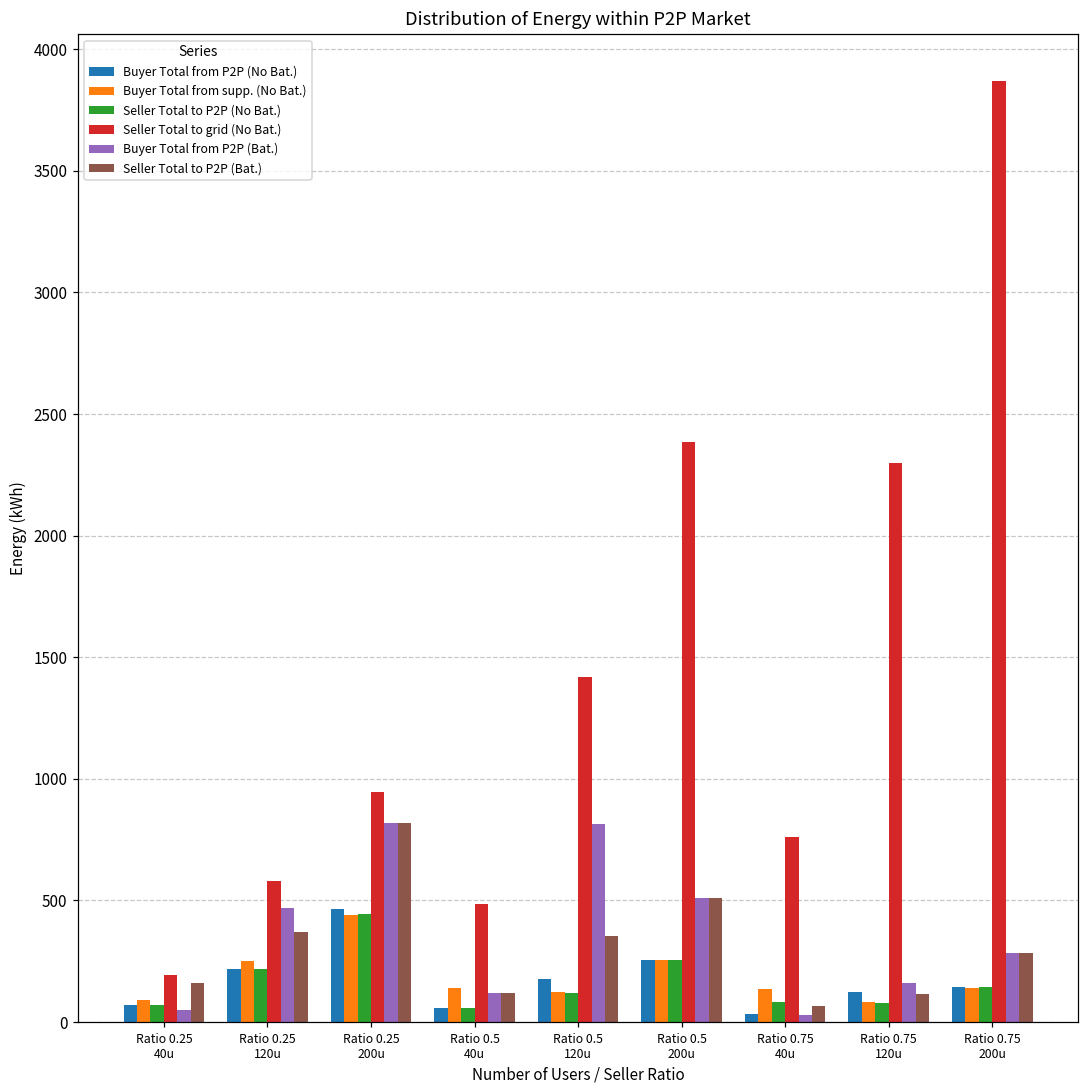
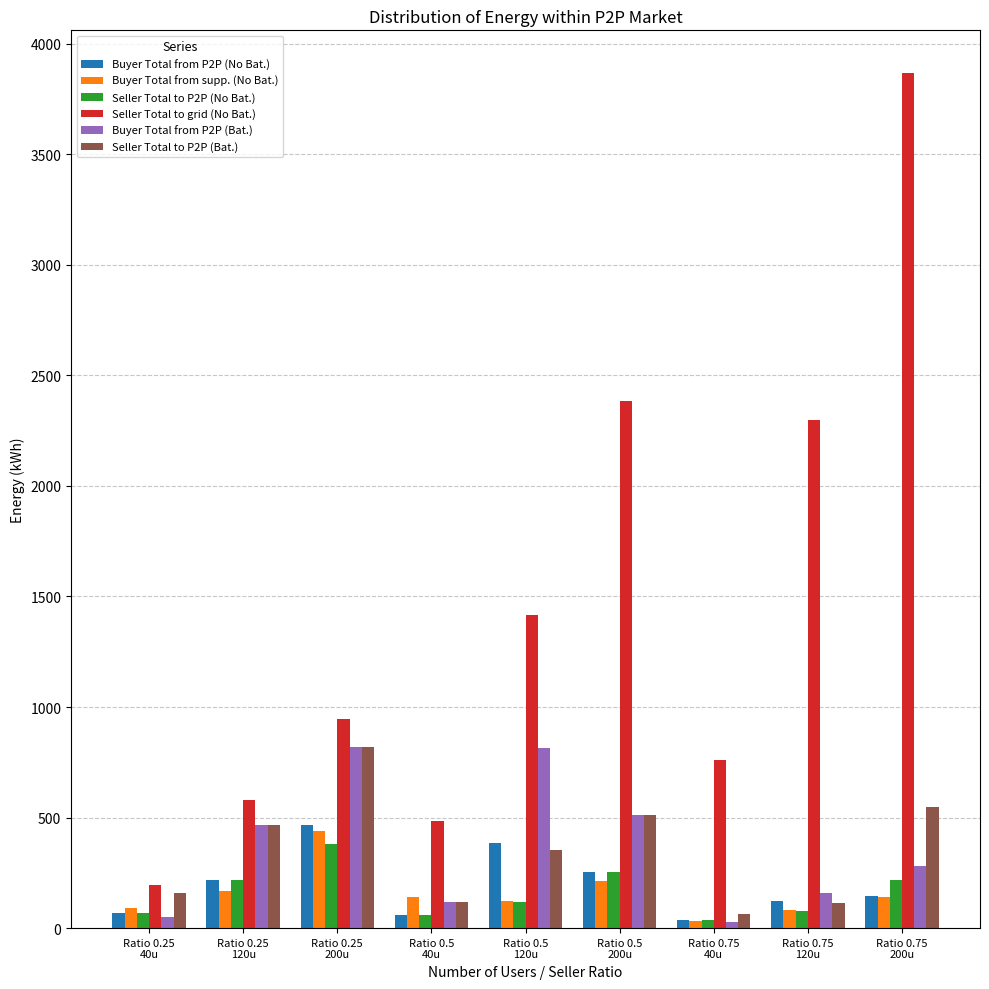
Buyer Total from supp. (No Bat.), Ratio 0.25 120u: 250 -> 170
Seller Total to P2P (Bat.), Ratio 0.25 120u: 370 -> 470
Seller Total to P2P (No Bat.), Ratio 0.25 200u: 440 -> 380
Buyer Total from P2P (No Bat.), Ratio 0.5 120u: 180 -> 390
Buyer Total from supp. (No Bat.), Ratio 0.5 200u: 250 -> 210
Buyer Total from supp. (No Bat.), Ratio 0.75 40u: 140 -> 30
Seller Total to P2P (No Bat.), Ratio 0.75 40u: 80 -> 30
Seller Total to P2P (No Bat.), Ratio 0.75 200u: 140 -> 220
Seller Total to P2P (Bat.), Ratio 0.75 200u: 280 -> 550
